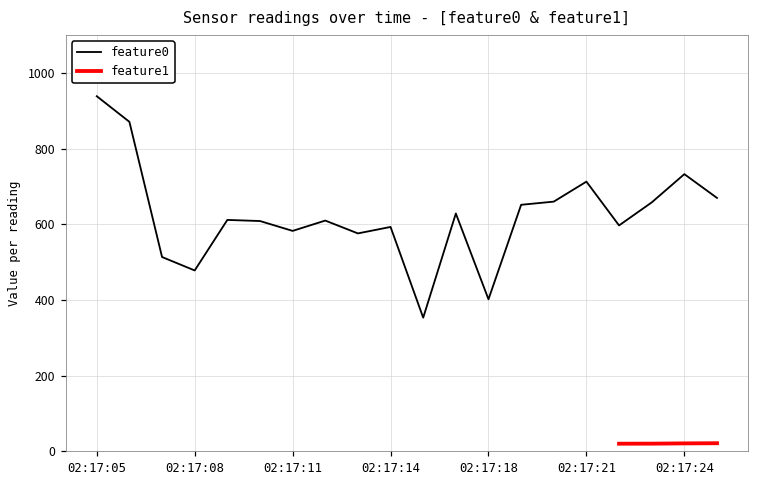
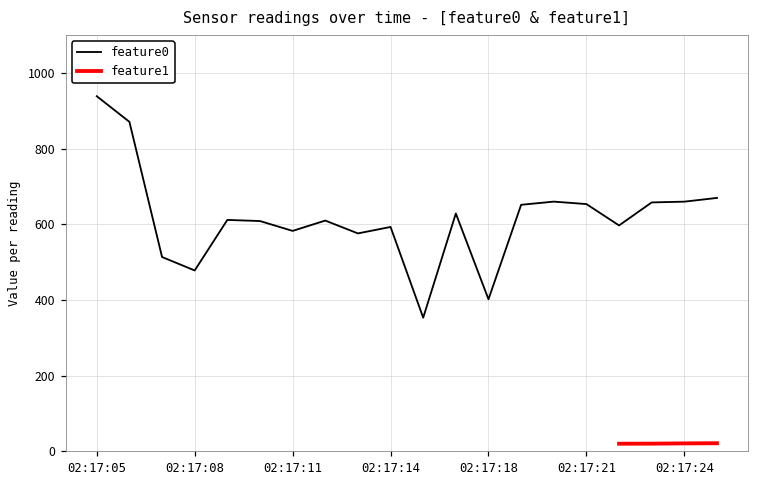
feature0, 02:17:21: 710 -> 650
feature0, 02:17:24: 730 -> 660
